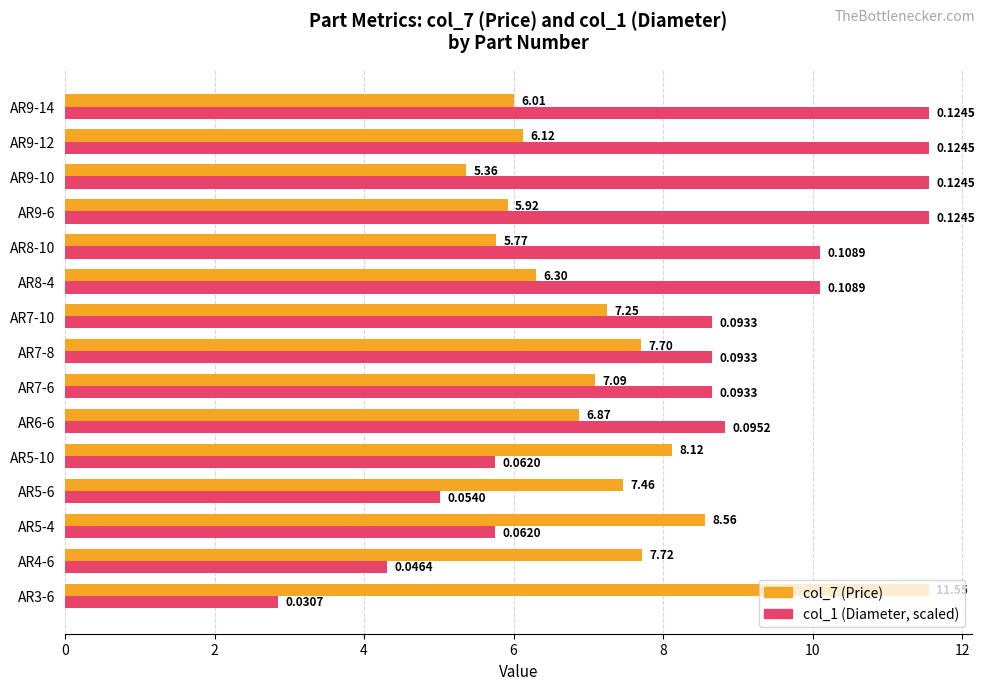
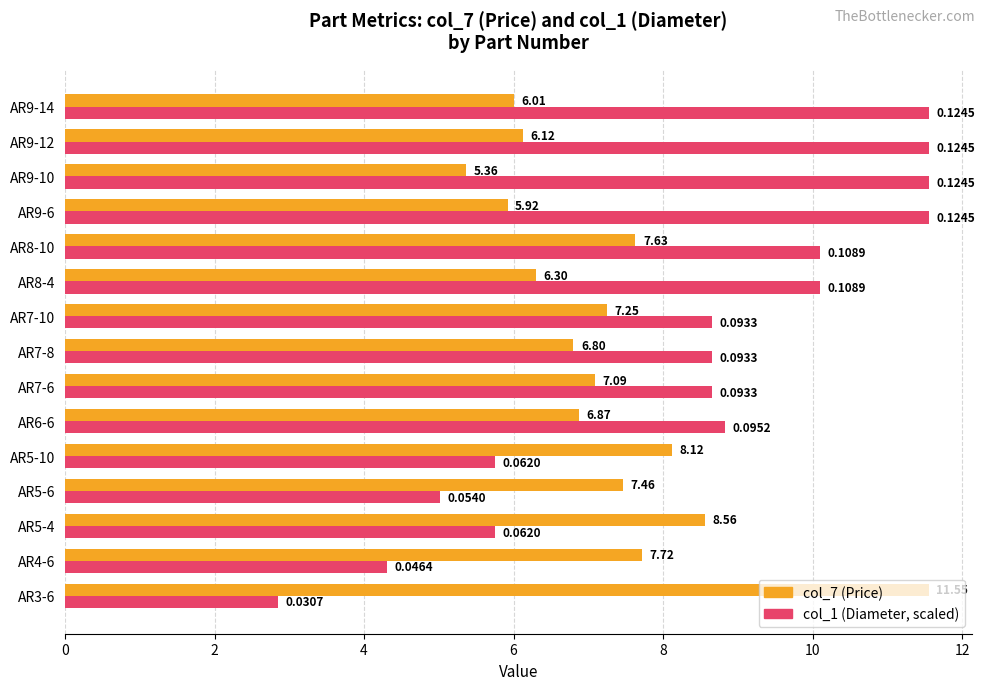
col_7 (Price), AR8-10: 5.77 -> 7.63
col_7 (Price), AR7-8: 7.70 -> 6.80
